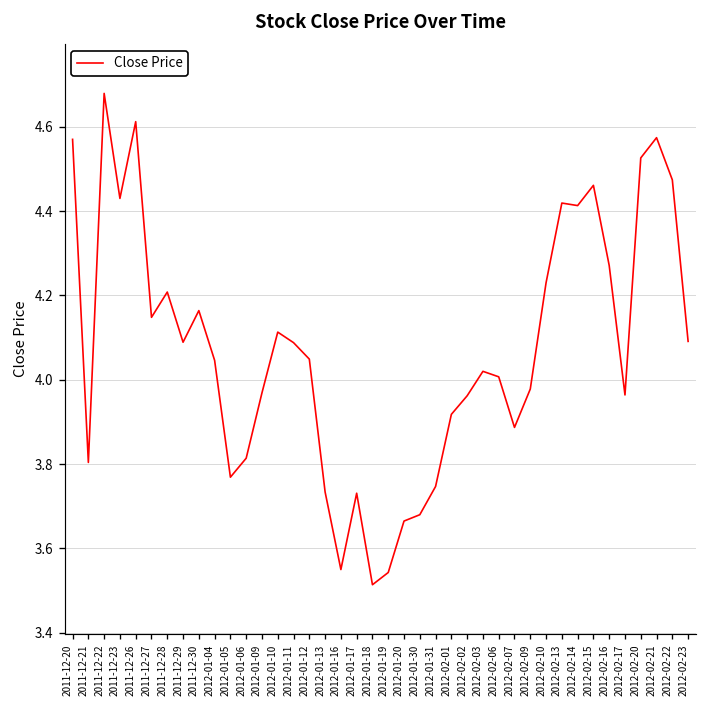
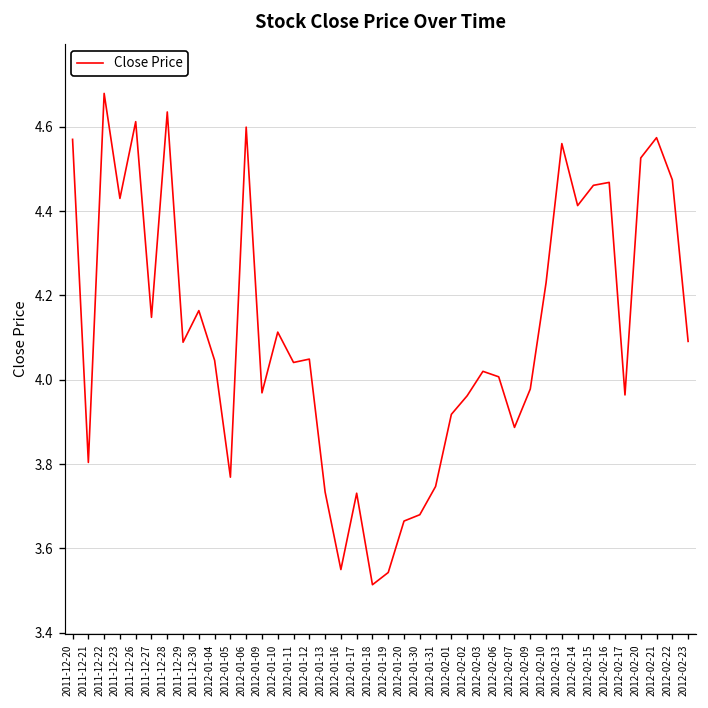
2011-12-28: 4.21 -> 4.64
2012-01-06: 3.81 -> 4.60
2012-01-11: 4.09 -> 4.04
2012-02-13: 4.42 -> 4.56
2012-02-16: 4.27 -> 4.47
